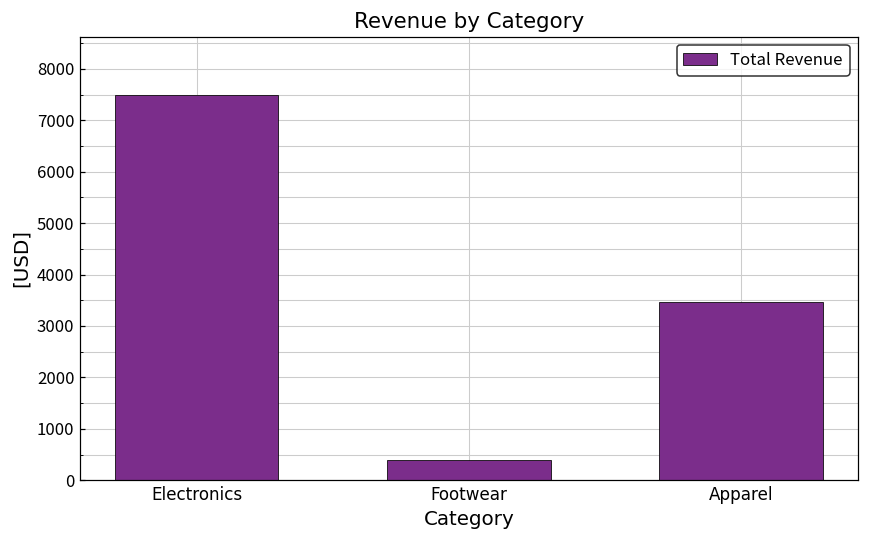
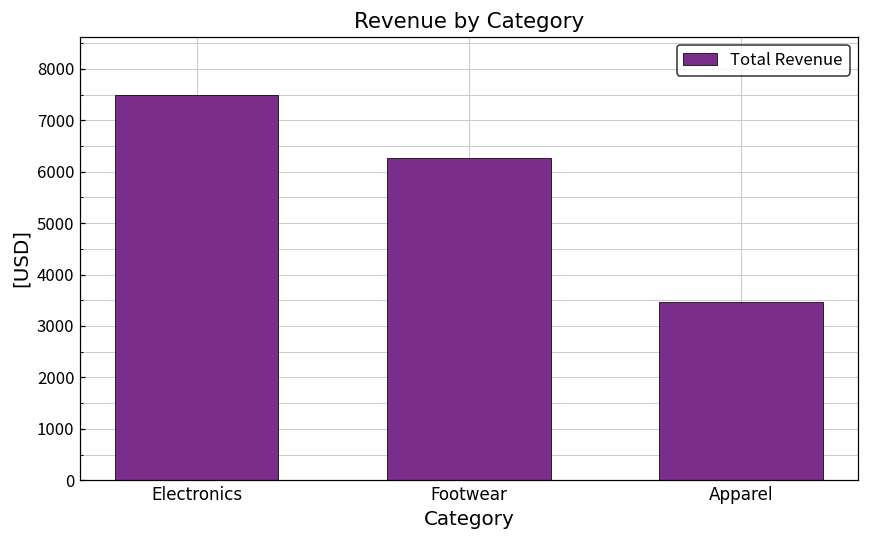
Footwear: 400 -> 6300
